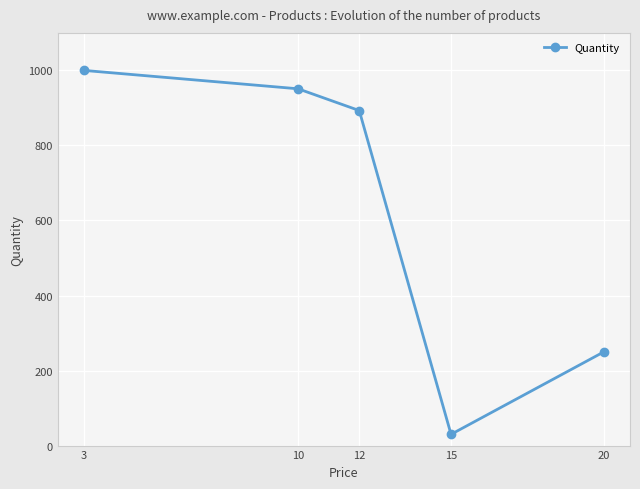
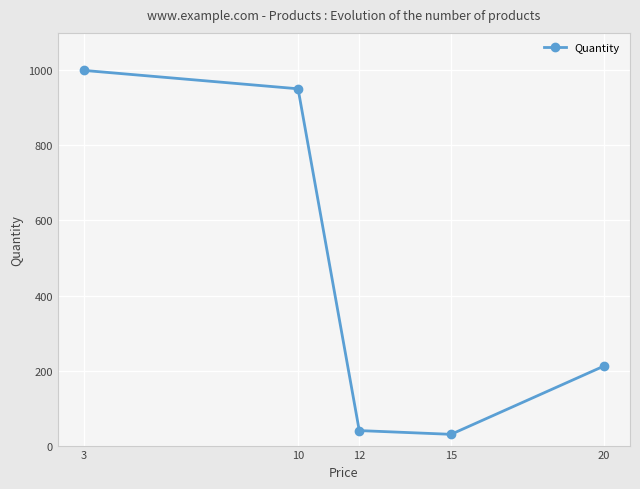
12: 890 -> 40
20: 250 -> 210
